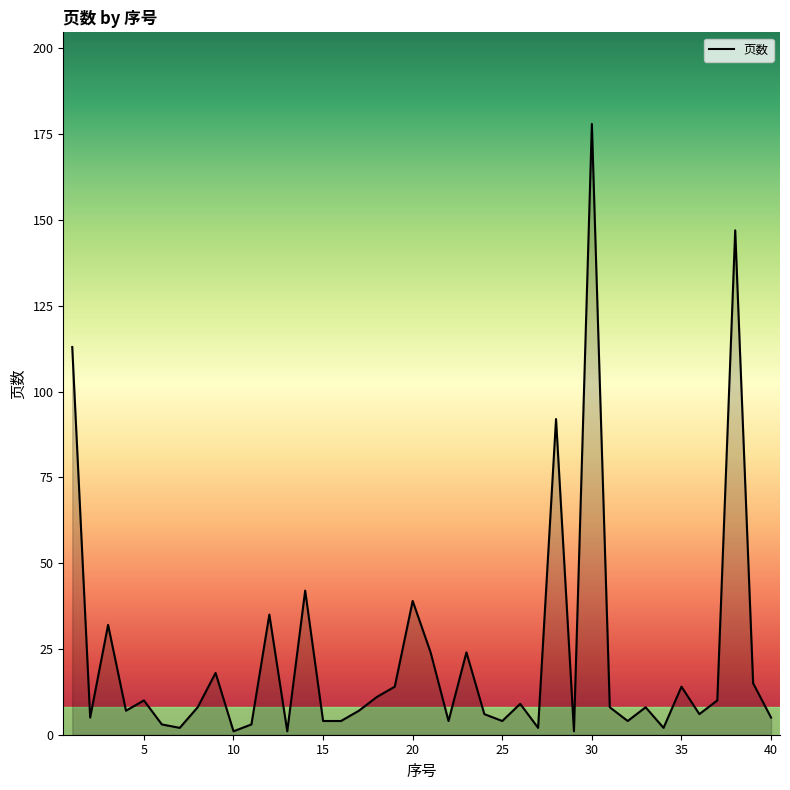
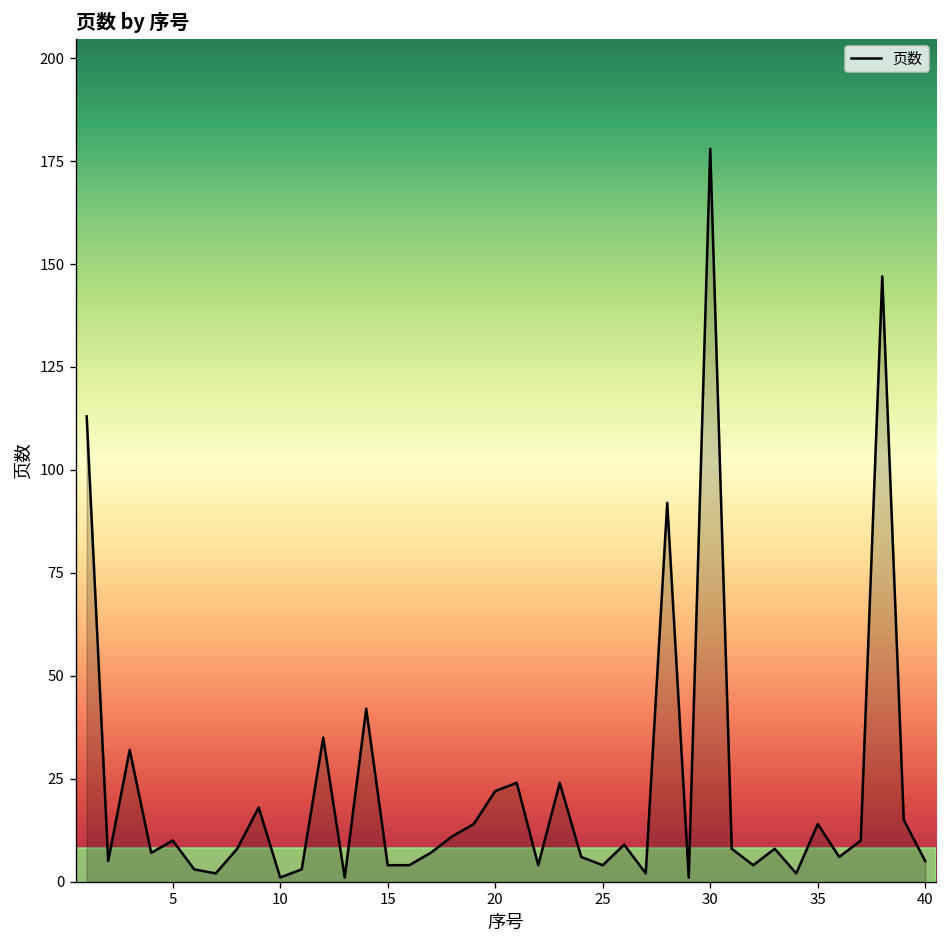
20: 39 -> 22
